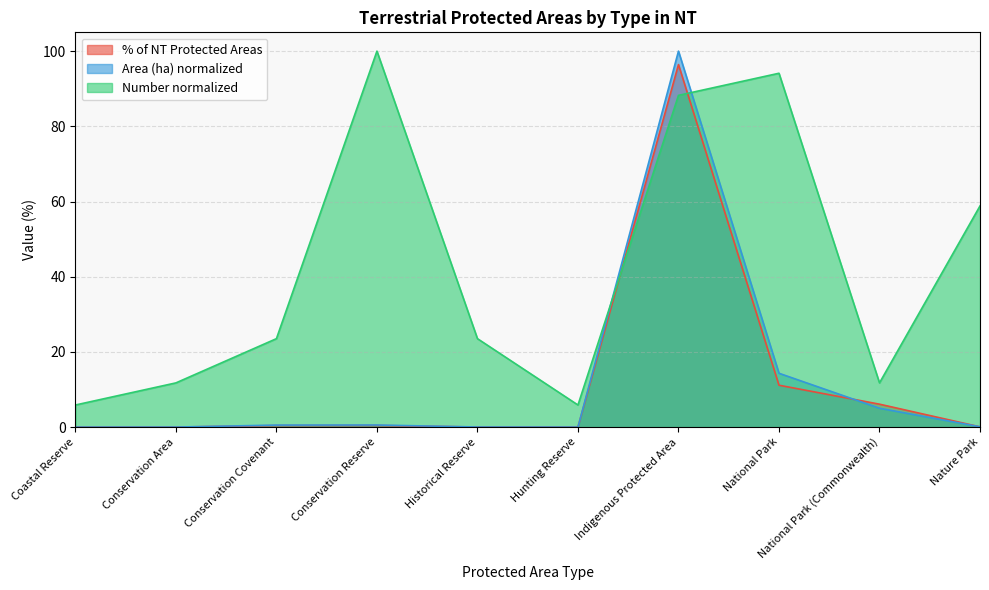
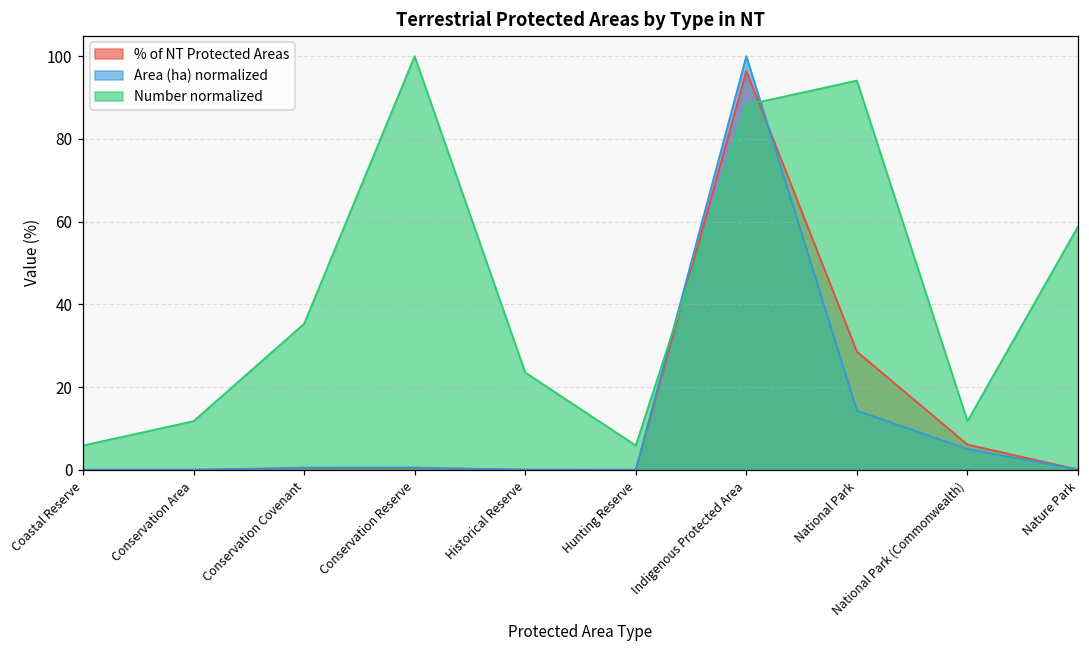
Number normalized, Conservation Covenant: 24 -> 35
% of NT Protected Areas, National Park: 11 -> 29
